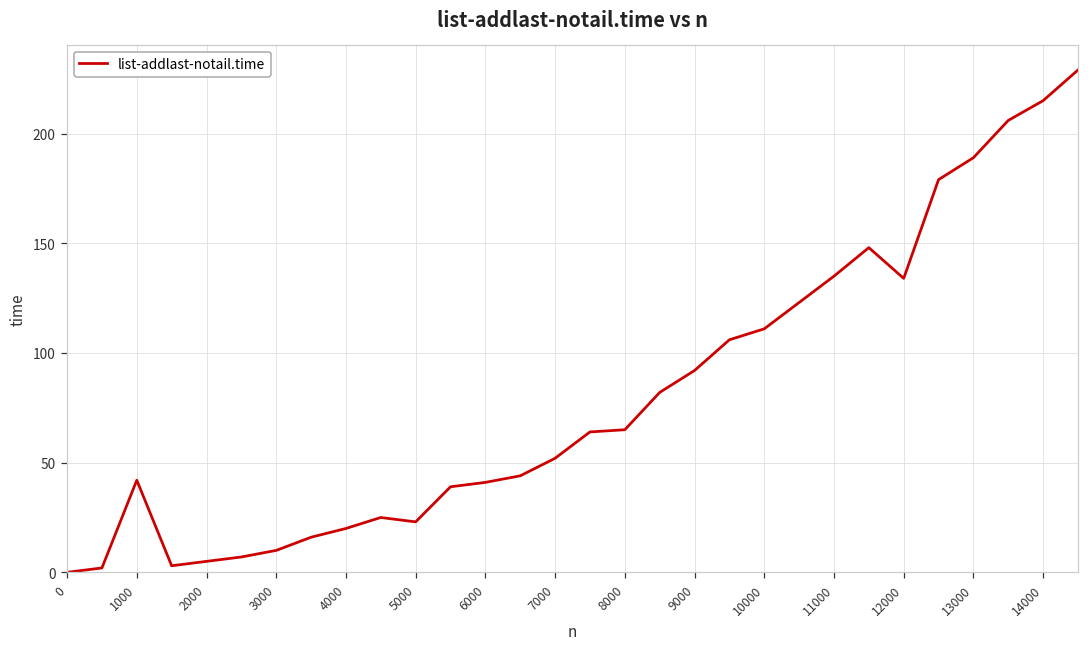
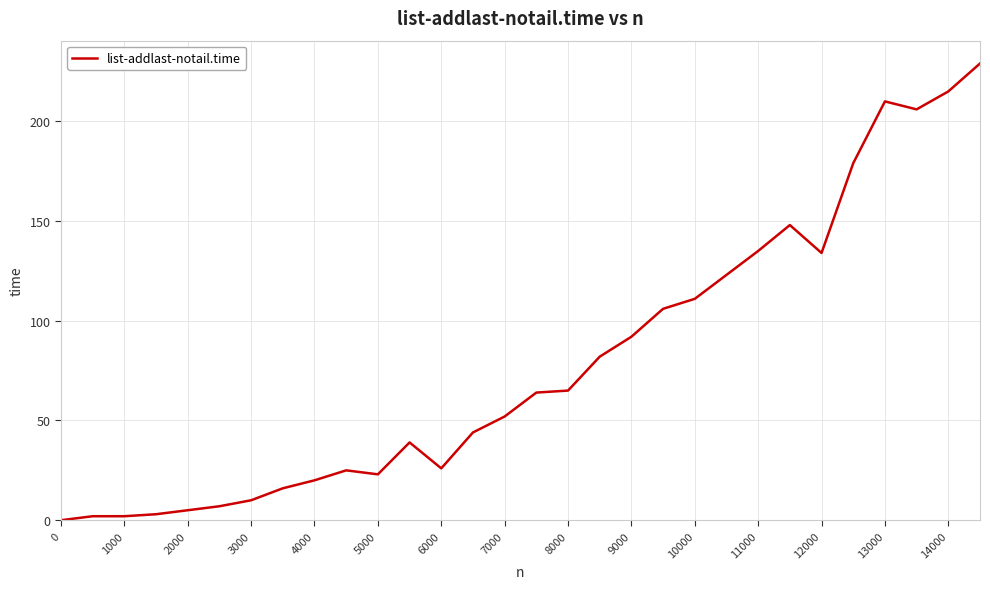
1000: 42 -> 2
6000: 41 -> 26
13000: 189 -> 210
